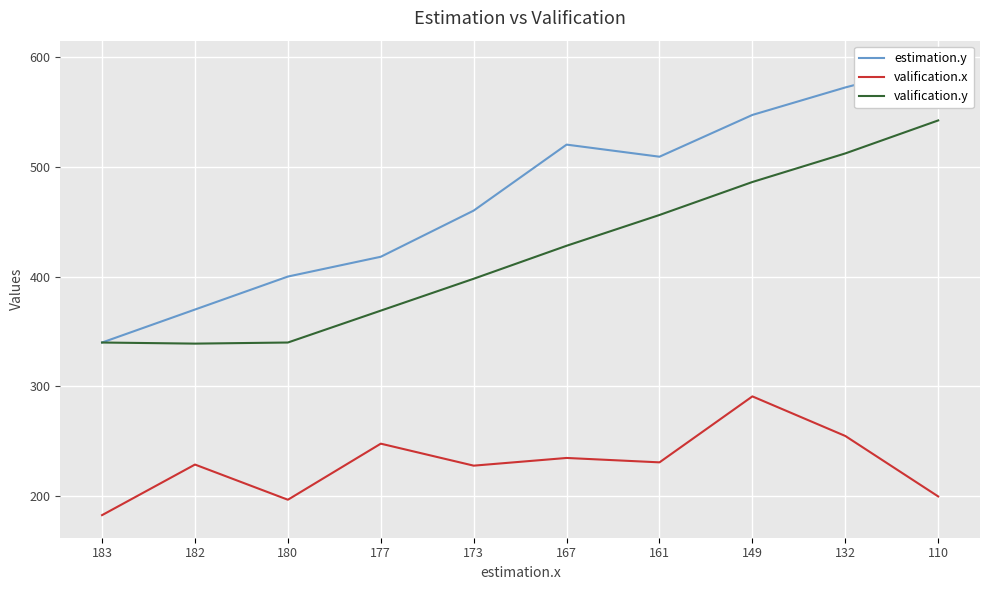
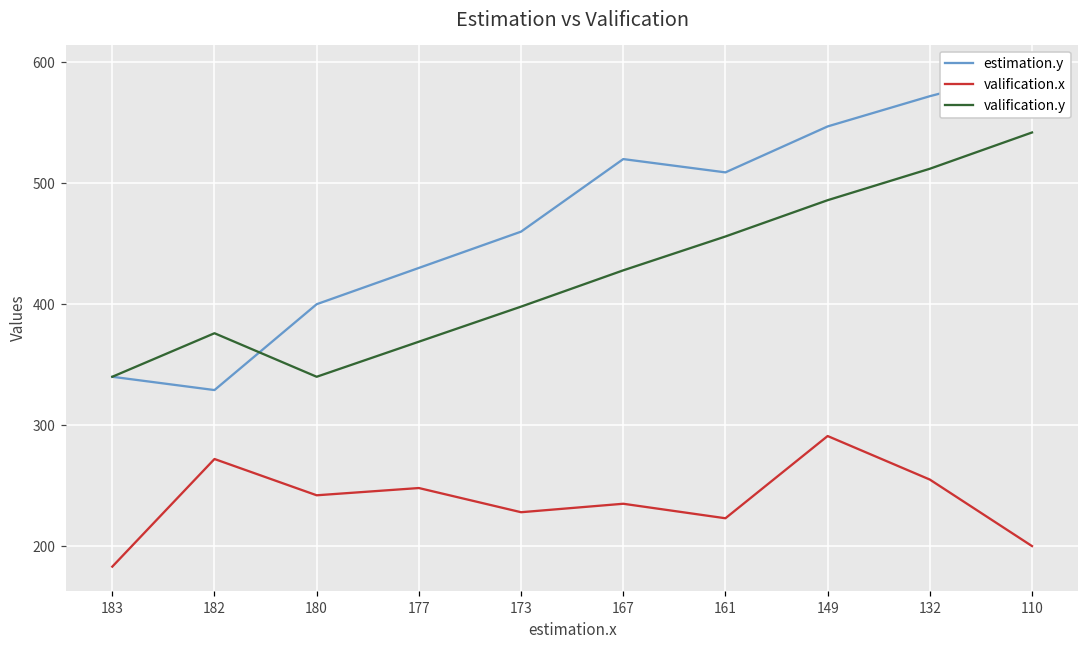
estimation.y, 182: 370 -> 329
valification.x, 182: 229 -> 272
valification.y, 182: 339 -> 376
valification.x, 180: 197 -> 242
estimation.y, 177: 418 -> 430
valification.x, 161: 231 -> 223
